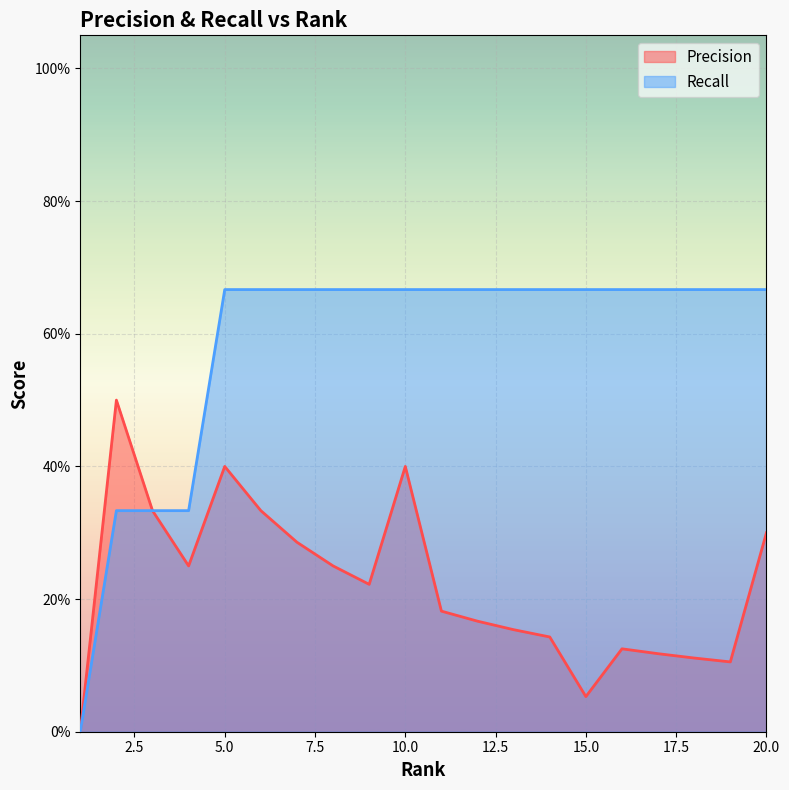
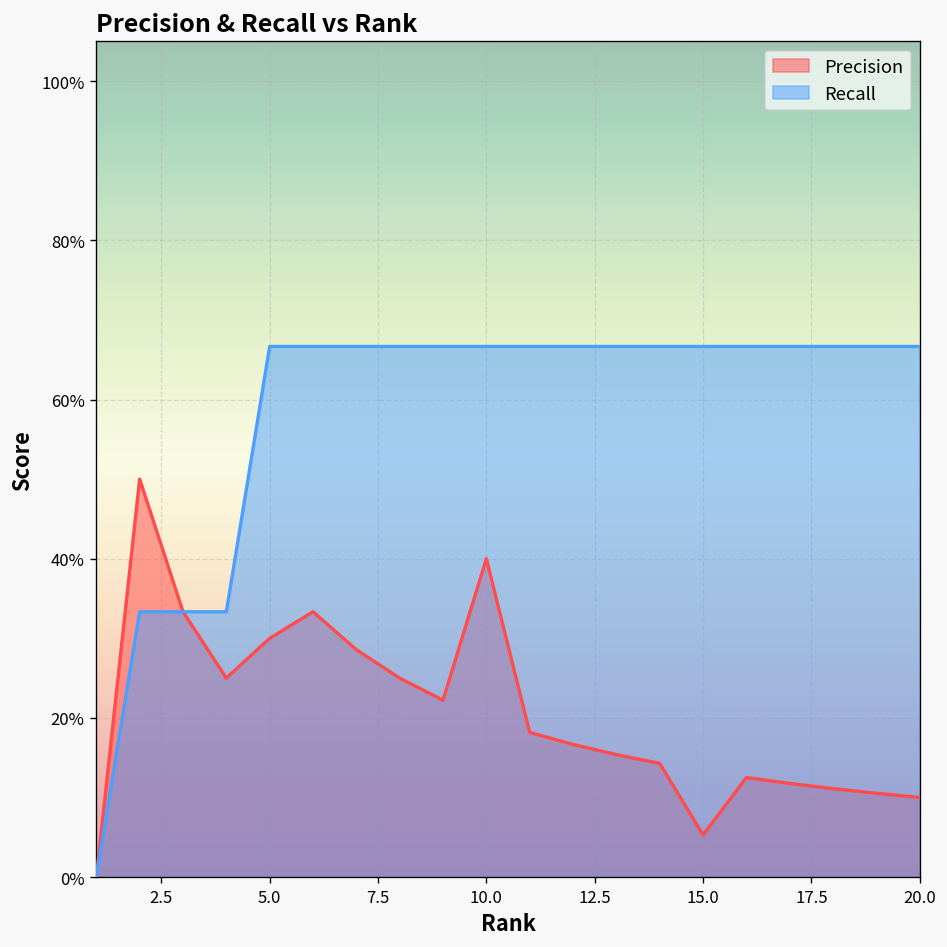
Precision, 5.0: 40% -> 30%
Precision, 20.0: 30% -> 10%
